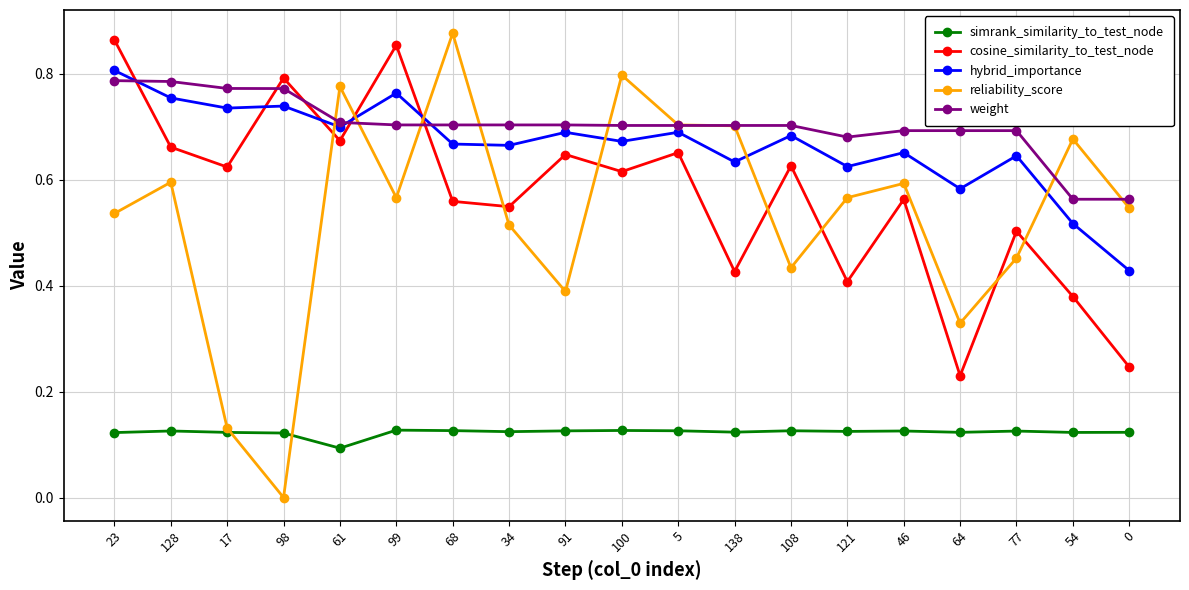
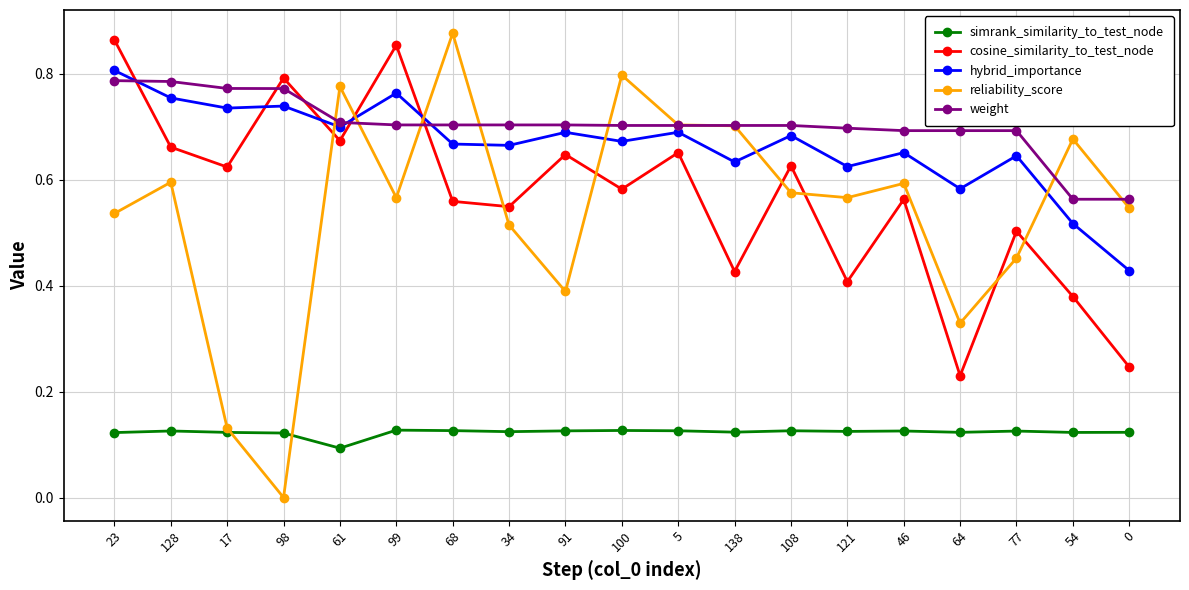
cosine_similarity_to_test_node, 100: 0.62 -> 0.58
reliability_score, 108: 0.43 -> 0.58
weight, 121: 0.68 -> 0.70
